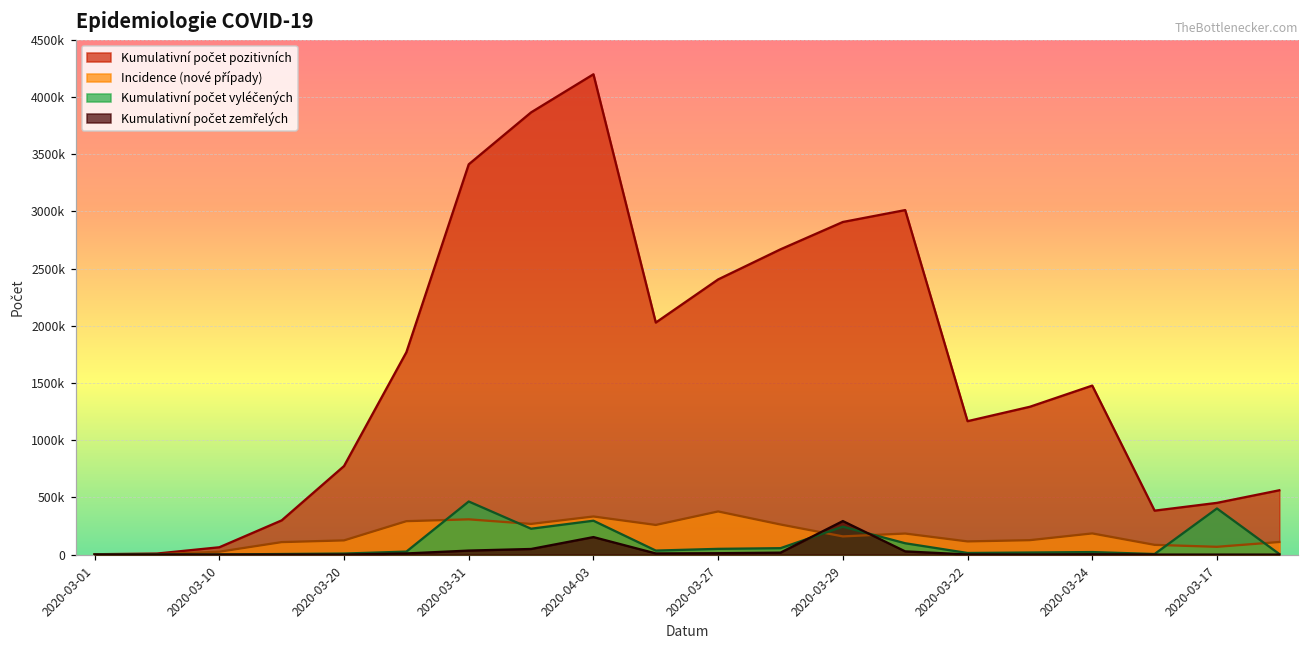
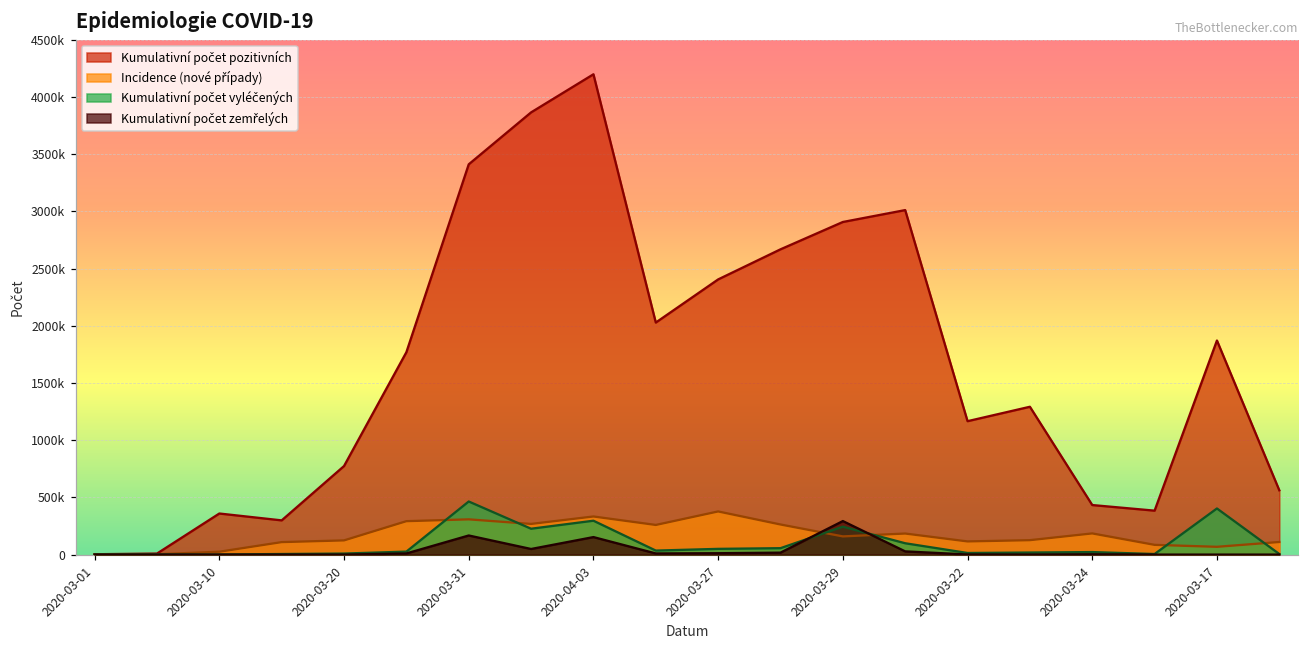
Kumulativní počet pozitivních, 2020-03-10: 60000 -> 360000
Kumulativní počet zemřelých, 2020-03-31: 40000 -> 170000
Kumulativní počet pozitivních, 2020-03-24: 1480000 -> 430000
Kumulativní počet pozitivních, 2020-03-17: 450000 -> 1870000
